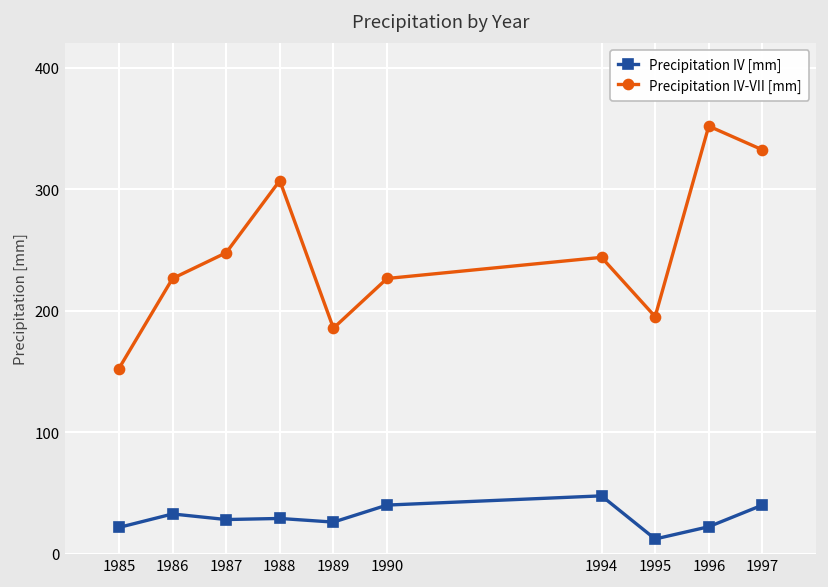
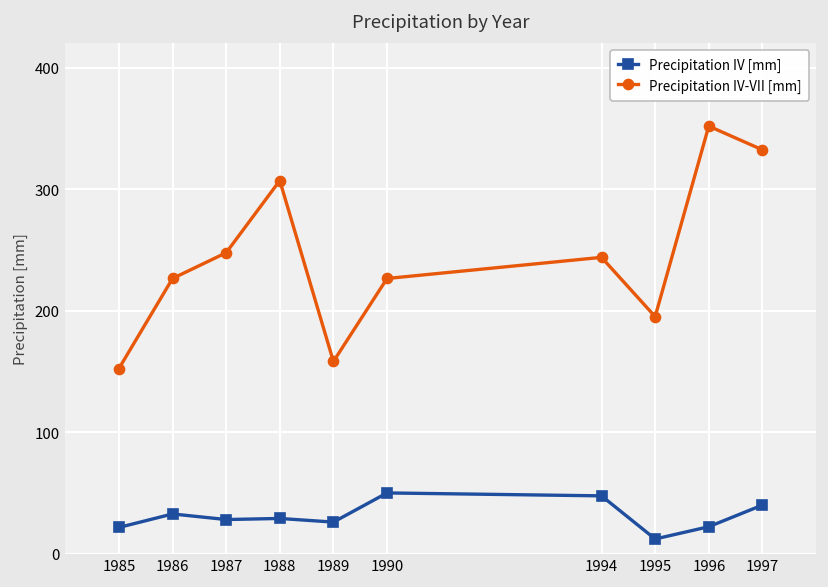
Precipitation IV-VII [mm], 1989: 186 -> 158
Precipitation IV [mm], 1990: 40 -> 50
